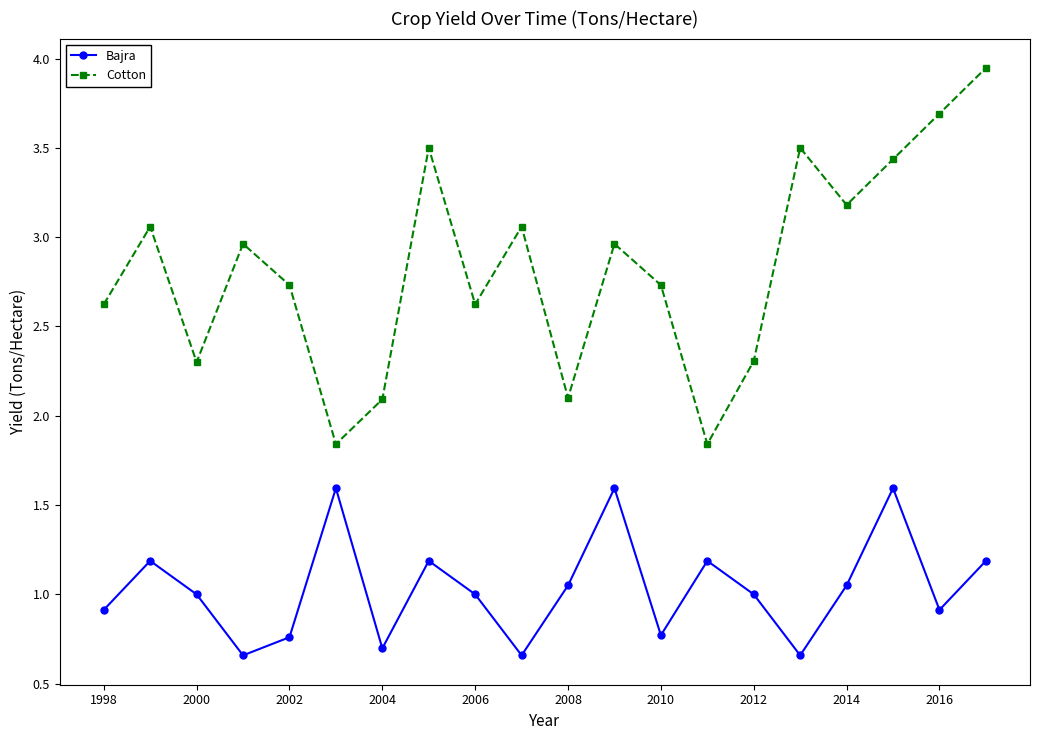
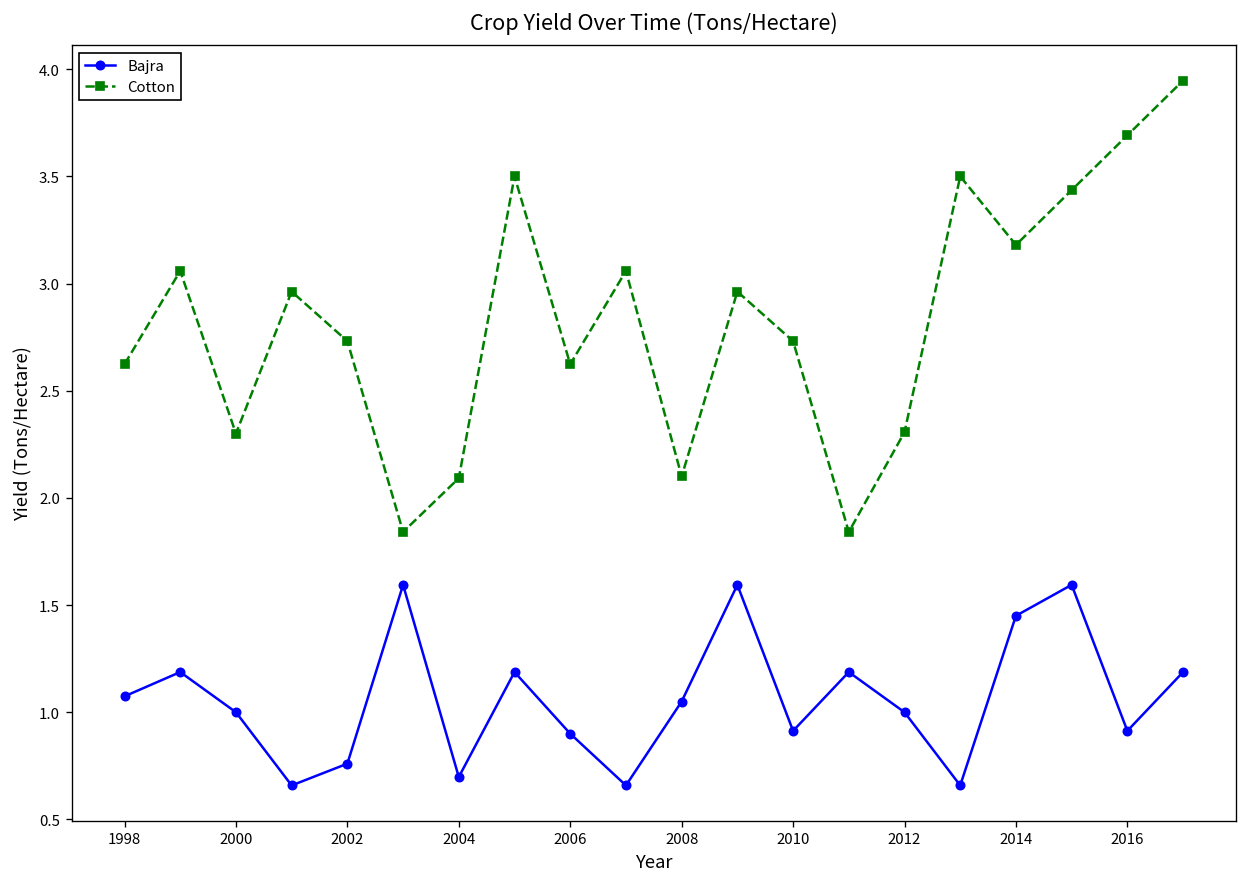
Bajra, 1998: 0.91 -> 1.07
Bajra, 2006: 1.0 -> 0.9
Bajra, 2010: 0.77 -> 0.91
Bajra, 2014: 1.05 -> 1.45
